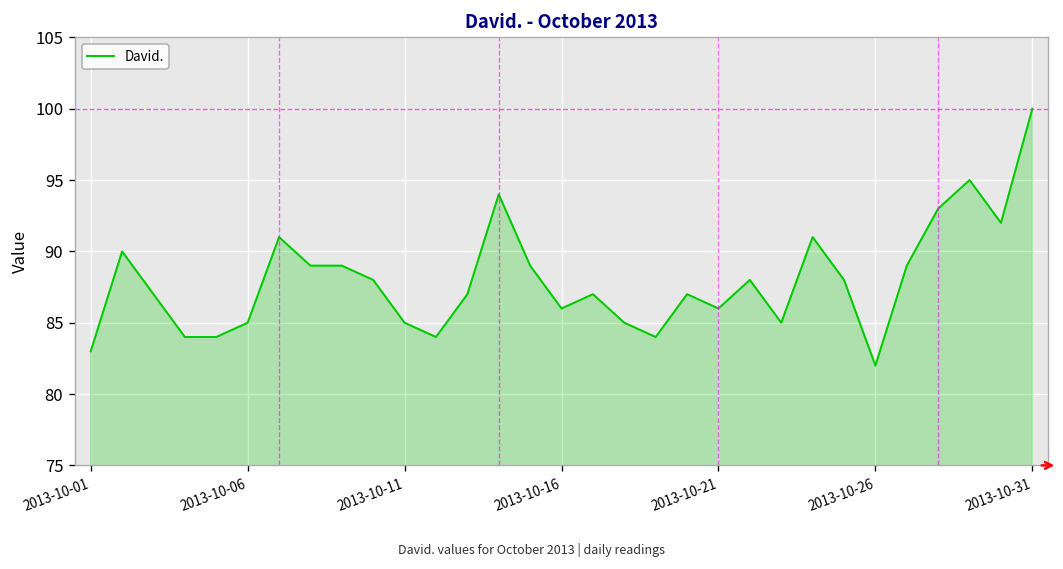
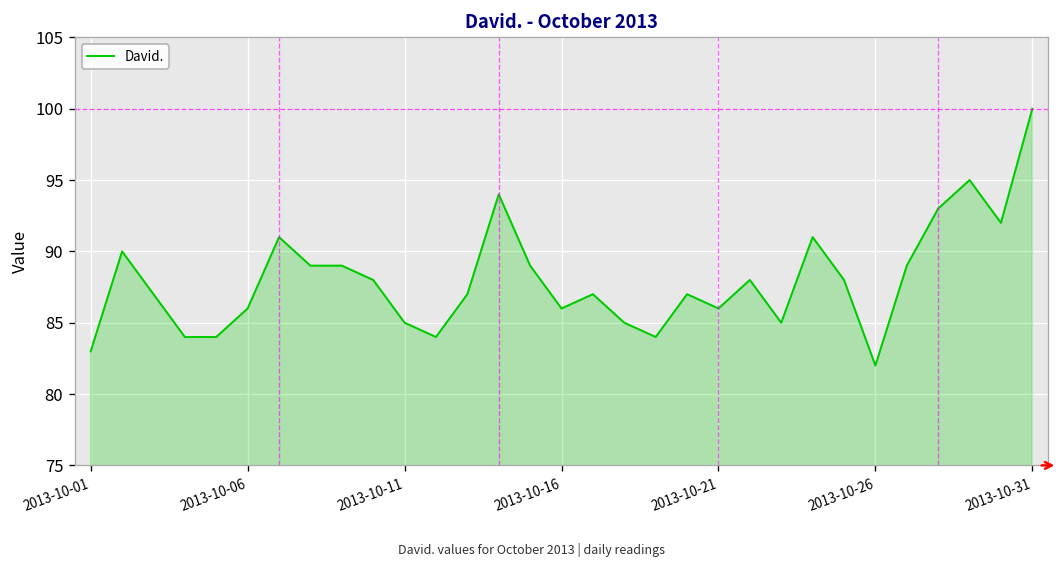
2013-10-06: 85 -> 86
